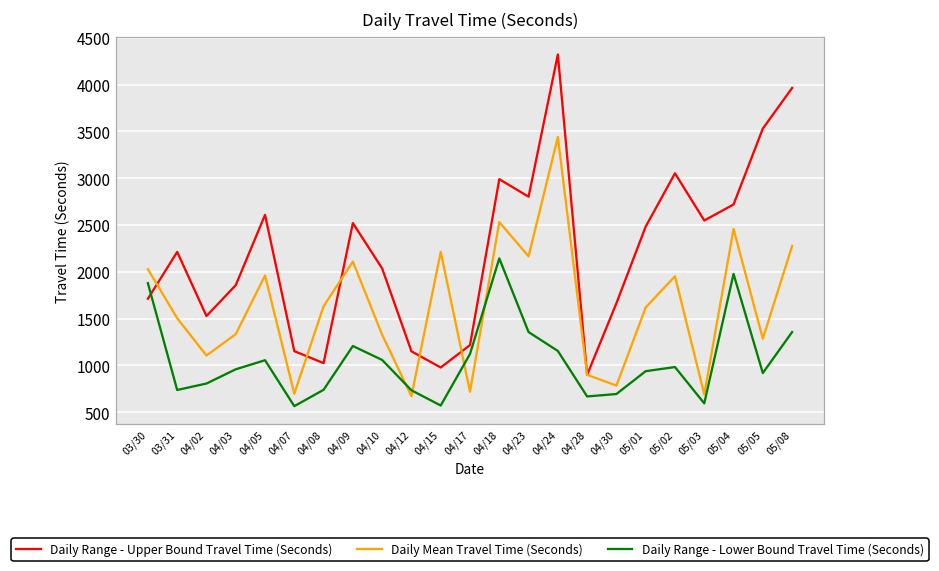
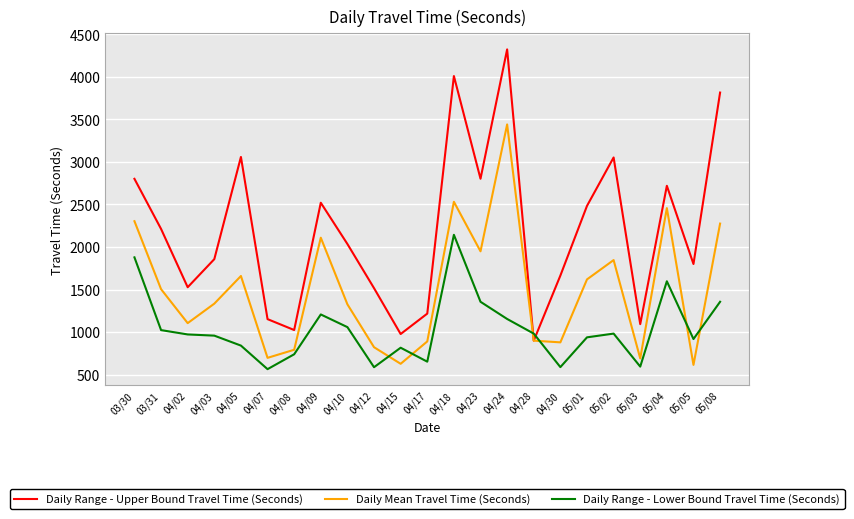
Daily Range - Upper Bound Travel Time (Seconds), 03/30: 1700 -> 2800
Daily Mean Travel Time (Seconds), 03/30: 2000 -> 2300
Daily Range - Lower Bound Travel Time (Seconds), 03/31: 700 -> 1000
Daily Range - Lower Bound Travel Time (Seconds), 04/02: 800 -> 1000
Daily Range - Upper Bound Travel Time (Seconds), 04/05: 2600 -> 3100
Daily Mean Travel Time (Seconds), 04/05: 2000 -> 1700
Daily Range - Lower Bound Travel Time (Seconds), 04/05: 1100 -> 800
Daily Mean Travel Time (Seconds), 04/08: 1600 -> 800
Daily Range - Upper Bound Travel Time (Seconds), 04/12: 1200 -> 1500
Daily Mean Travel Time (Seconds), 04/12: 700 -> 800
Daily Range - Lower Bound Travel Time (Seconds), 04/12: 700 -> 600
Daily Mean Travel Time (Seconds), 04/15: 2200 -> 600
Daily Range - Lower Bound Travel Time (Seconds), 04/15: 600 -> 800
Daily Mean Travel Time (Seconds), 04/17: 700 -> 900
Daily Range - Lower Bound Travel Time (Seconds), 04/17: 1100 -> 700
Daily Range - Upper Bound Travel Time (Seconds), 04/18: 3000 -> 4000
Daily Mean Travel Time (Seconds), 04/23: 2200 -> 1900
Daily Range - Lower Bound Travel Time (Seconds), 04/28: 700 -> 1000
Daily Mean Travel Time (Seconds), 04/30: 800 -> 900
Daily Range - Lower Bound Travel Time (Seconds), 04/30: 700 -> 600
Daily Mean Travel Time (Seconds), 05/02: 2000 -> 1800
Daily Range - Upper Bound Travel Time (Seconds), 05/03: 2500 -> 1100
Daily Range - Lower Bound Travel Time (Seconds), 05/04: 2000 -> 1600
Daily Range - Upper Bound Travel Time (Seconds), 05/05: 3500 -> 1800
Daily Mean Travel Time (Seconds), 05/05: 1300 -> 600
Daily Range - Upper Bound Travel Time (Seconds), 05/08: 4000 -> 3800
